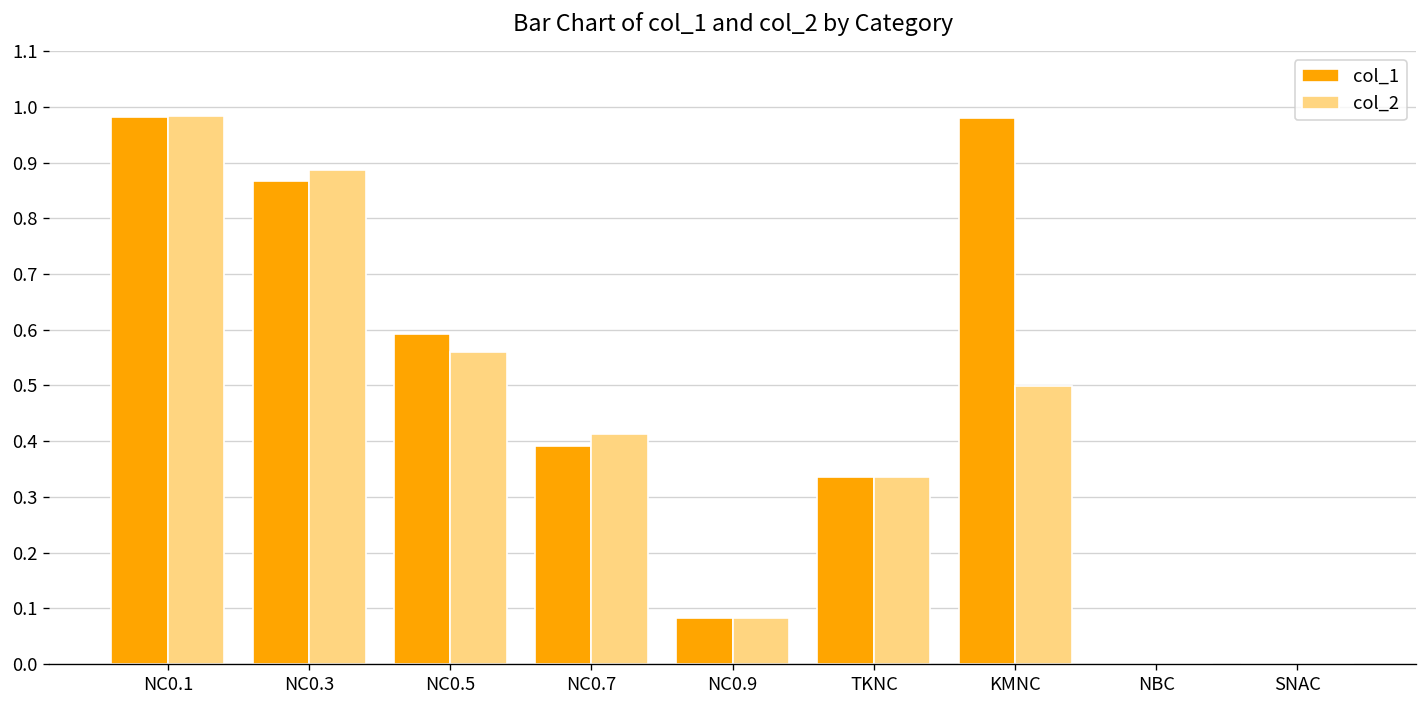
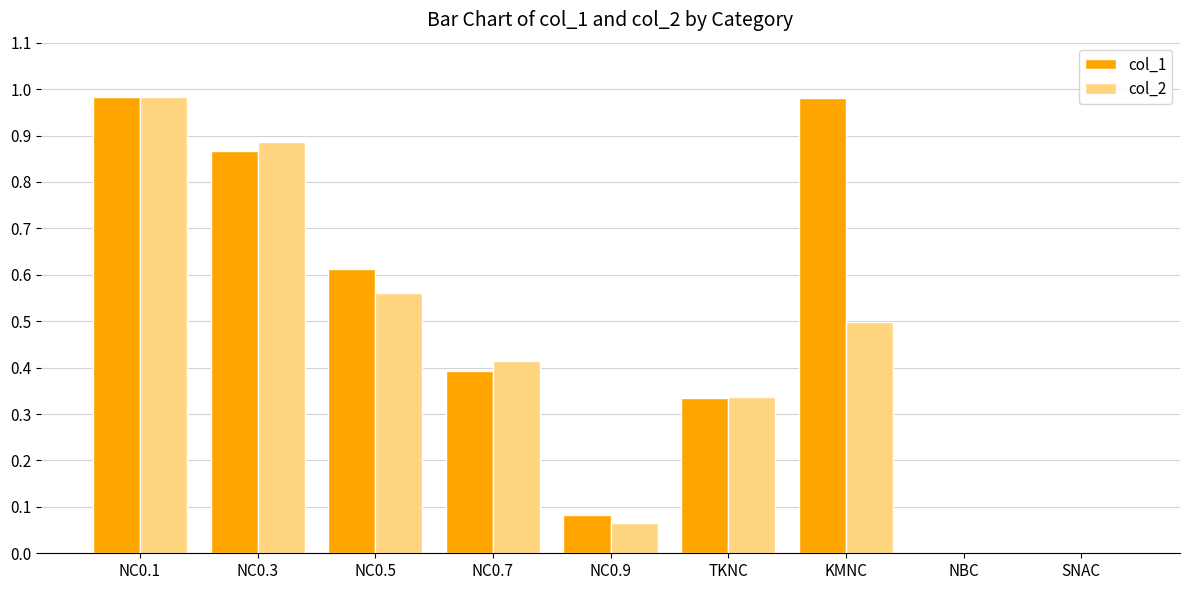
col_1, NC0.5: 0.59 -> 0.61
col_2, NC0.9: 0.08 -> 0.06
